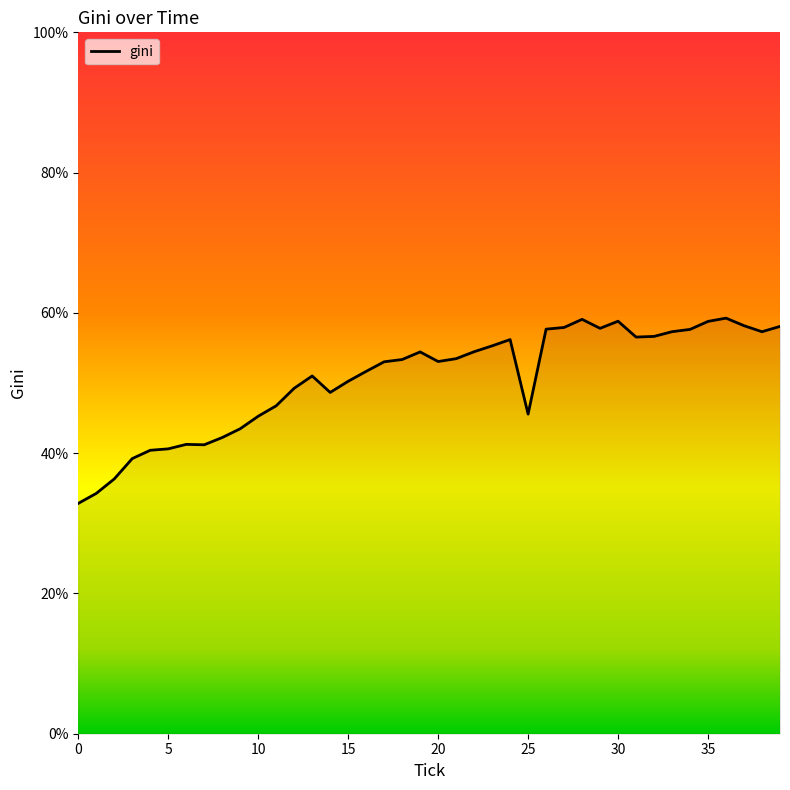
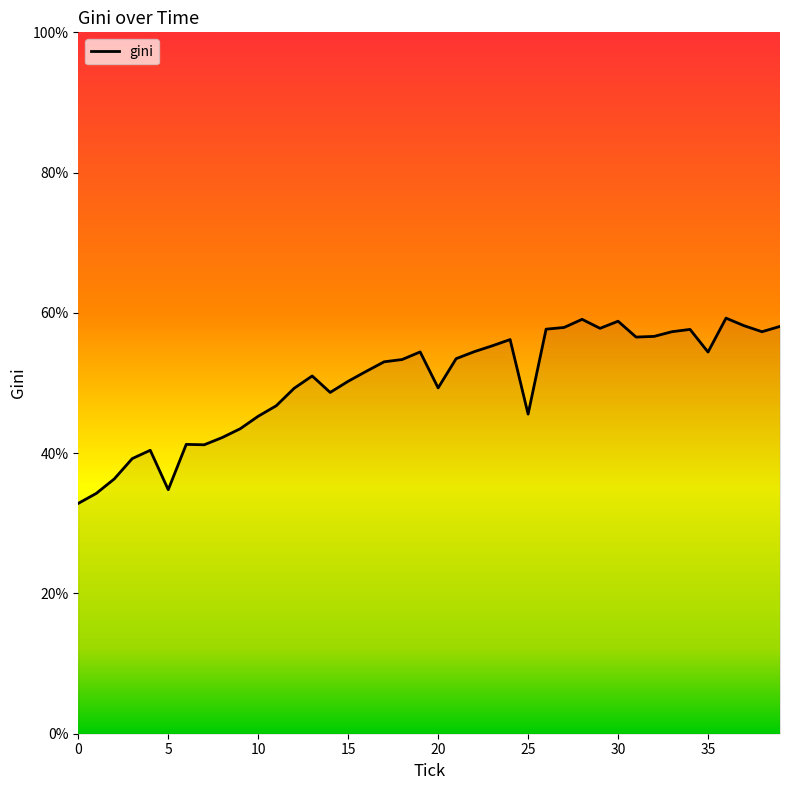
5: 41% -> 35%
20: 53% -> 49%
35: 59% -> 54%
